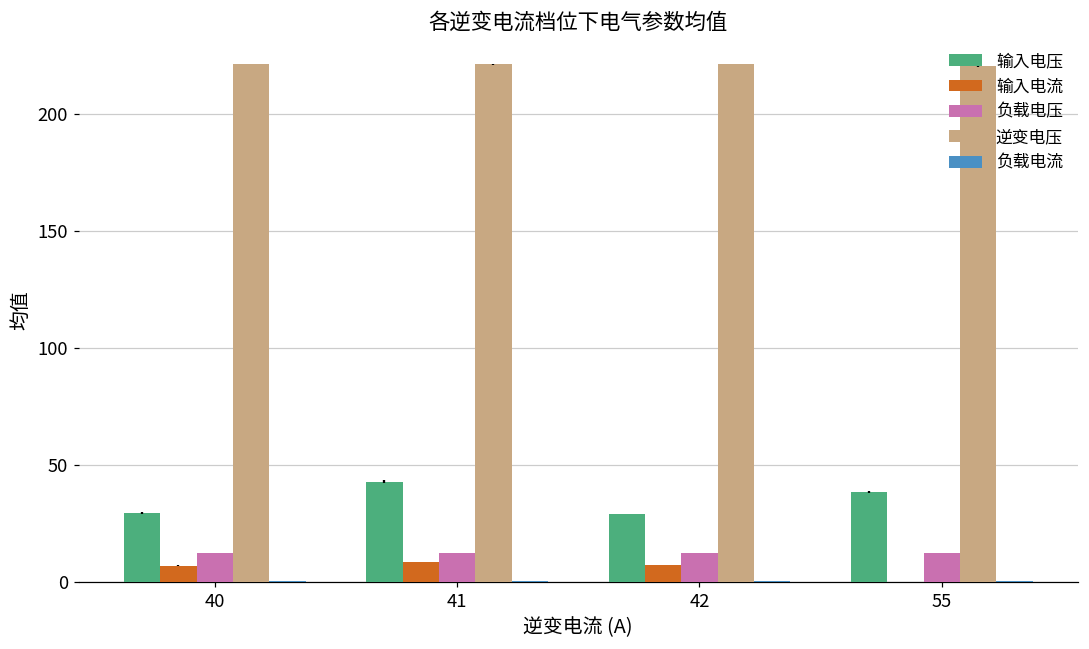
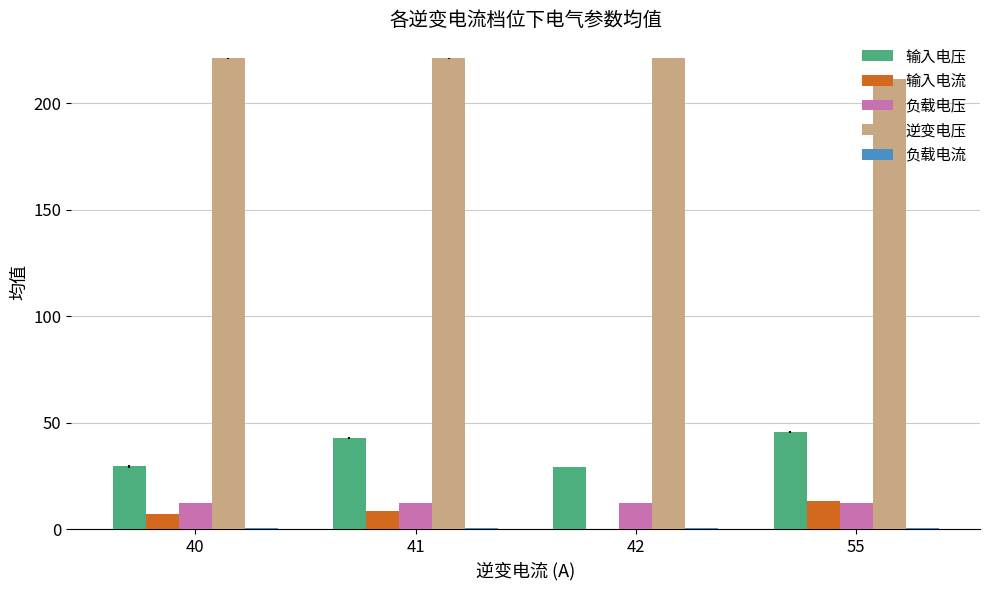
输入电流, 42: 7 -> 0
输入电压, 55: 38 -> 46
输入电流, 55: 0 -> 13
逆变电压, 55: 220 -> 212
